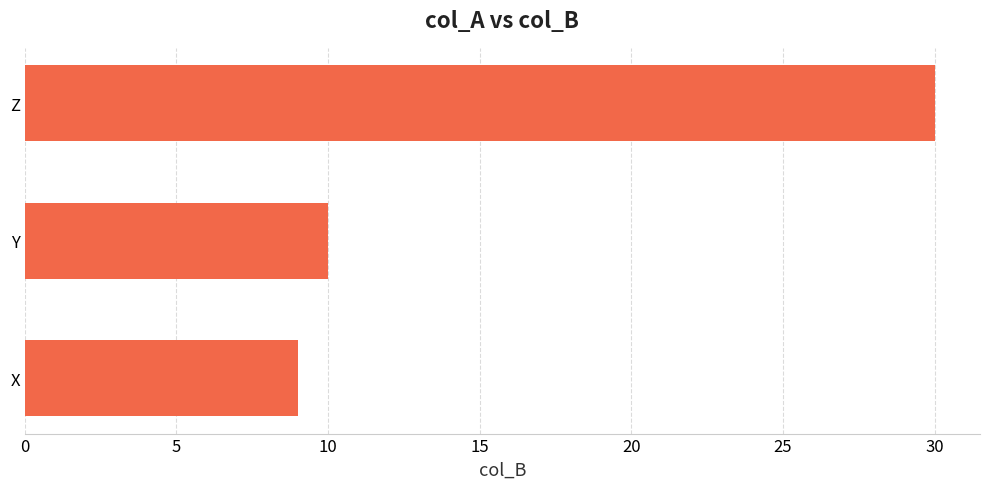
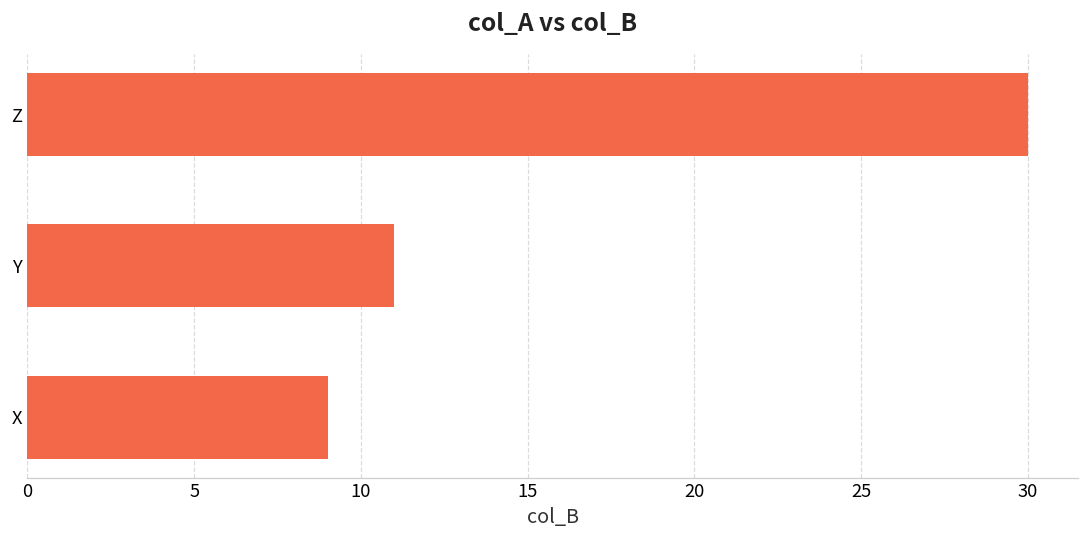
Y: 10 -> 11
